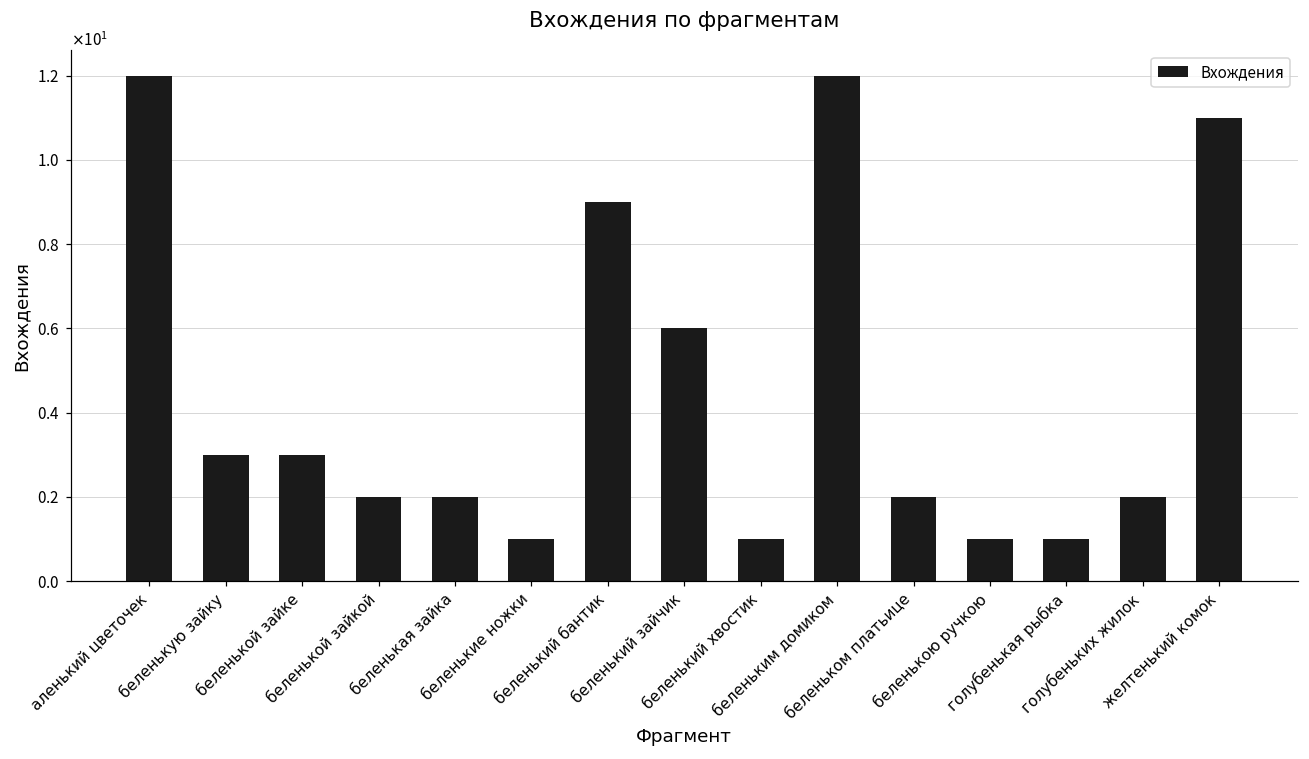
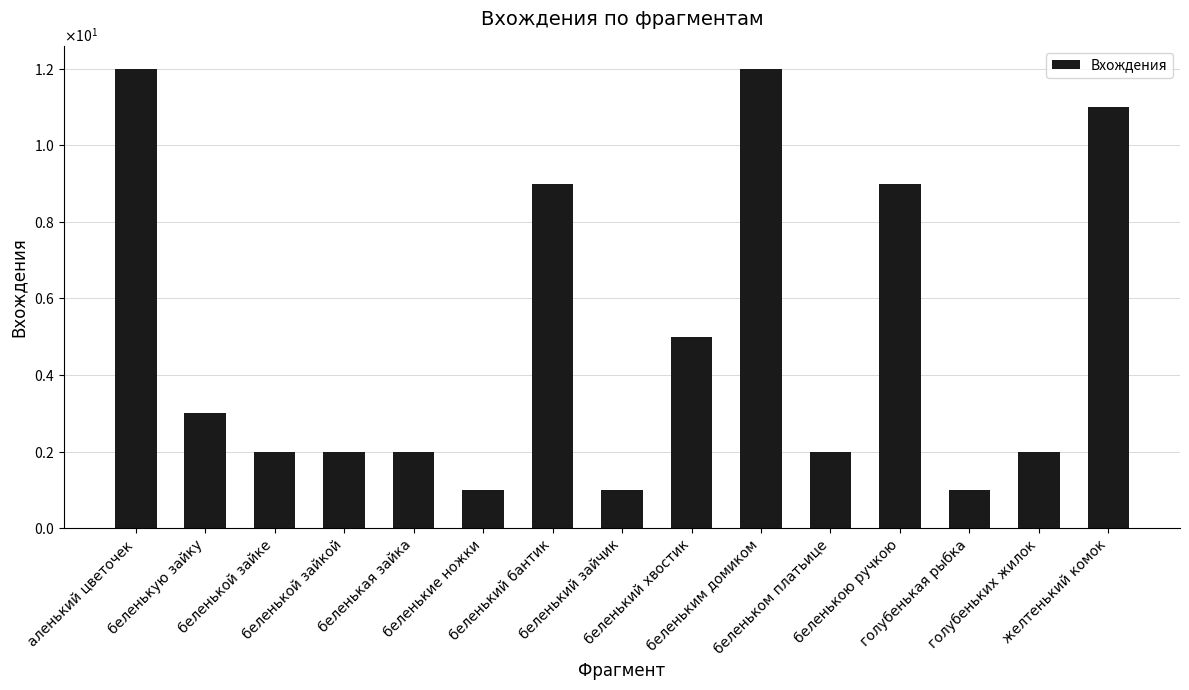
беленькой зайке: 3 -> 2
беленький зайчик: 6 -> 1
беленький хвостик: 1 -> 5
беленькою ручкою: 1 -> 9
